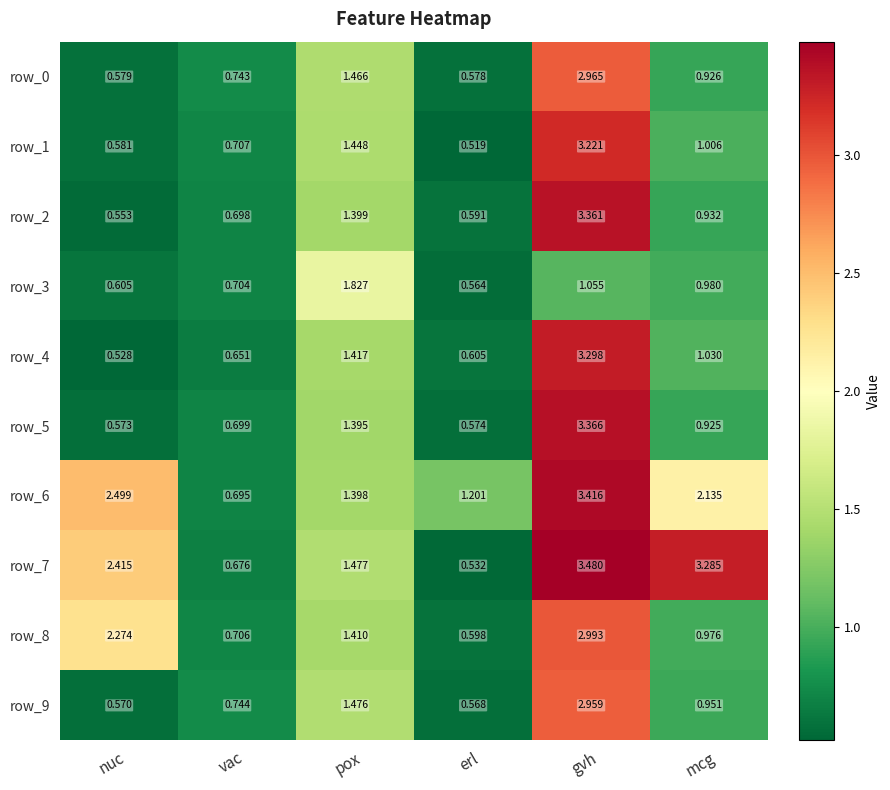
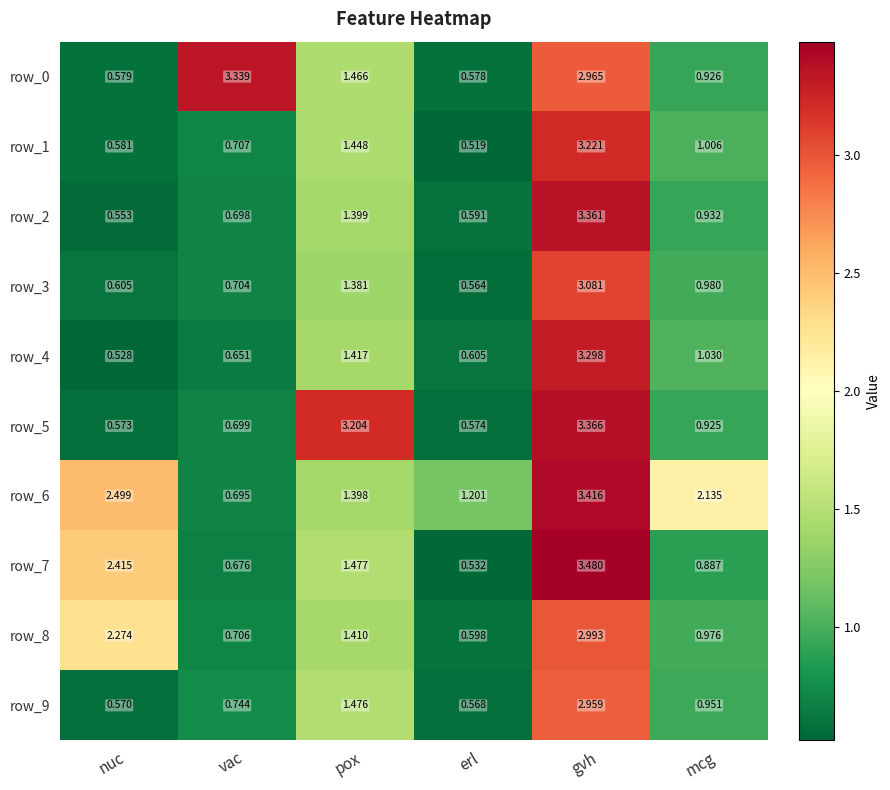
row_0, vac: 0.743 -> 3.339
row_3, pox: 1.827 -> 1.381
row_3, gvh: 1.055 -> 3.081
row_5, pox: 1.395 -> 3.204
row_7, mcg: 3.285 -> 0.887
